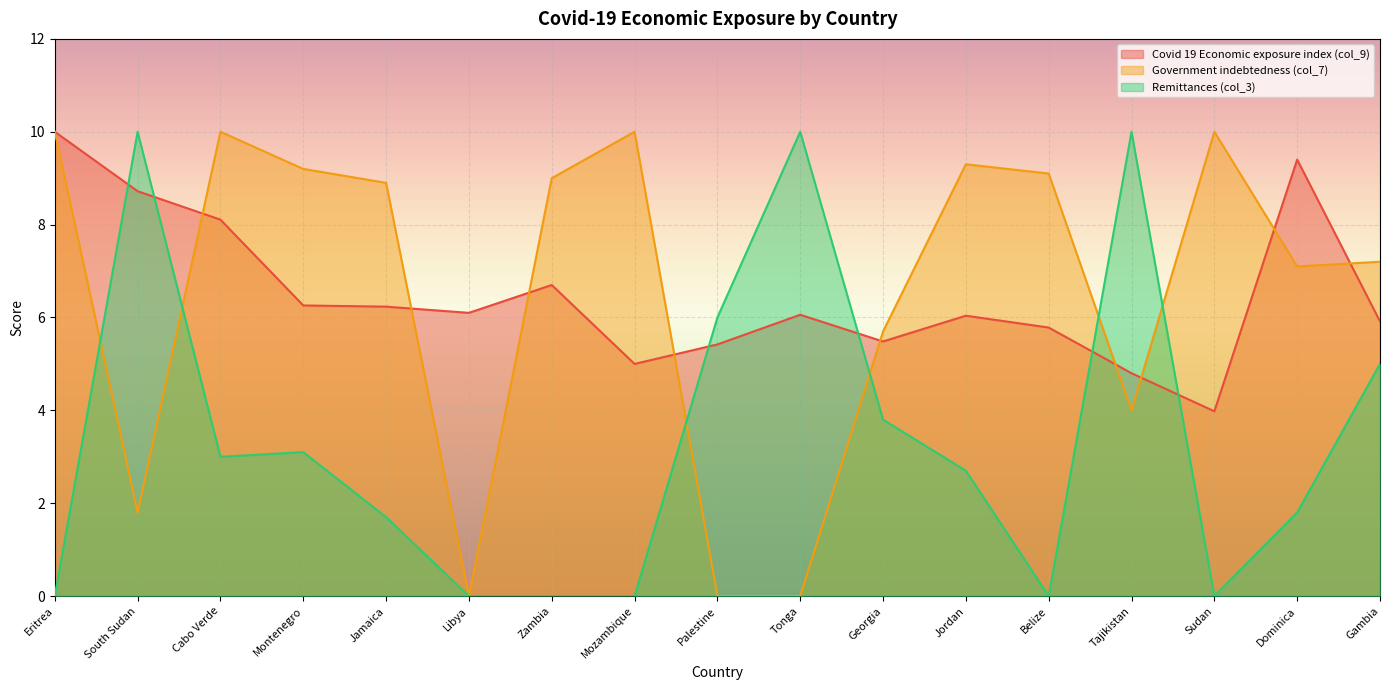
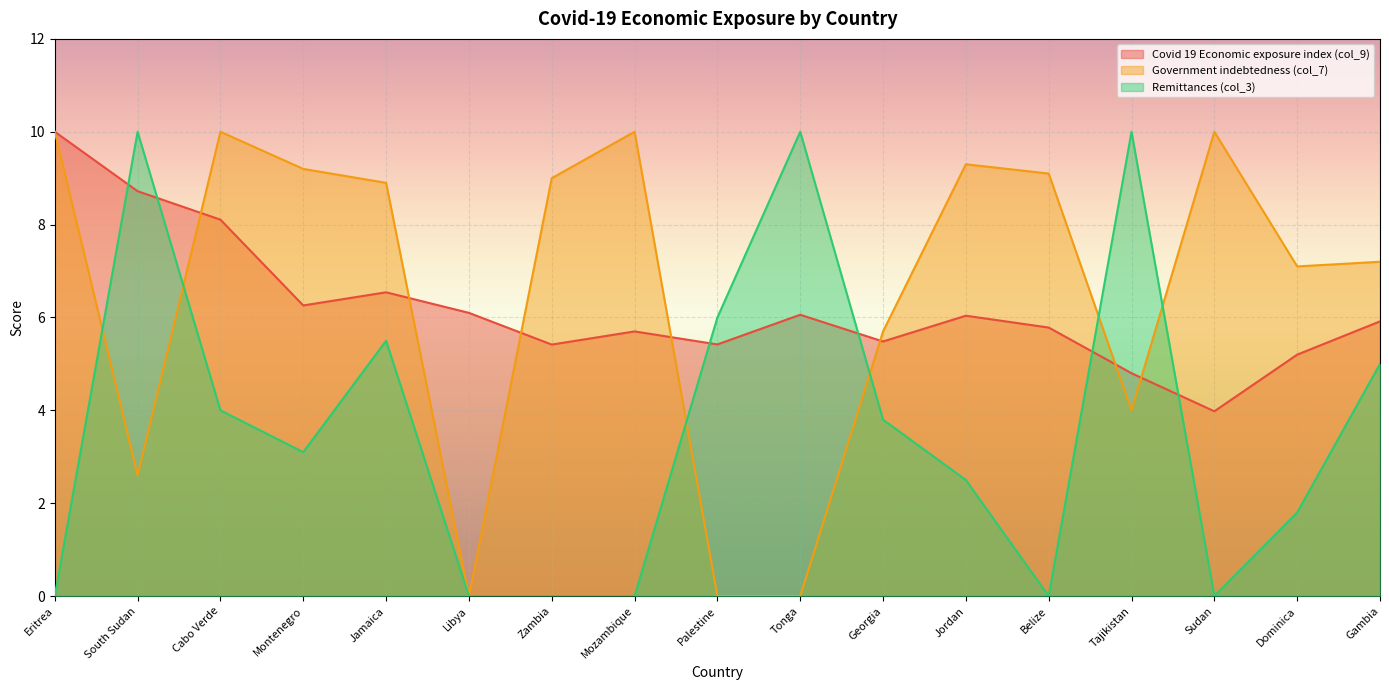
Government indebtedness (col_7), South Sudan: 1.8 -> 2.6
Remittances (col_3), Cabo Verde: 3 -> 4
Covid 19 Economic exposure index (col_9), Jamaica: 6.2 -> 6.5
Remittances (col_3), Jamaica: 1.7 -> 5.5
Covid 19 Economic exposure index (col_9), Zambia: 6.7 -> 5.4
Covid 19 Economic exposure index (col_9), Mozambique: 5.0 -> 5.7
Remittances (col_3), Jordan: 2.7 -> 2.5
Covid 19 Economic exposure index (col_9), Dominica: 9.4 -> 5.2
